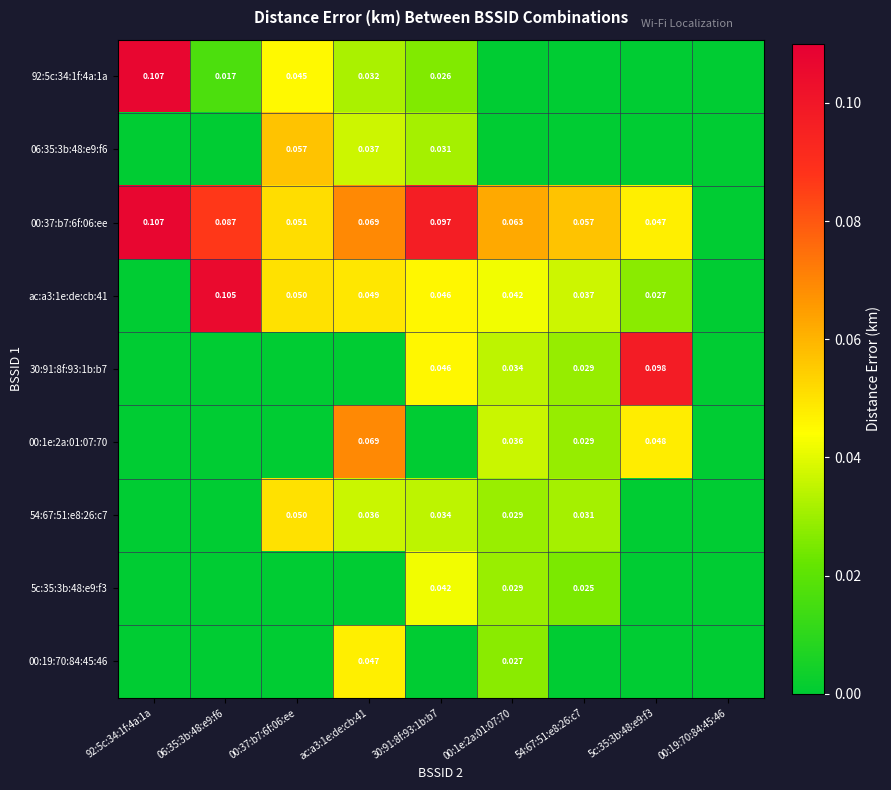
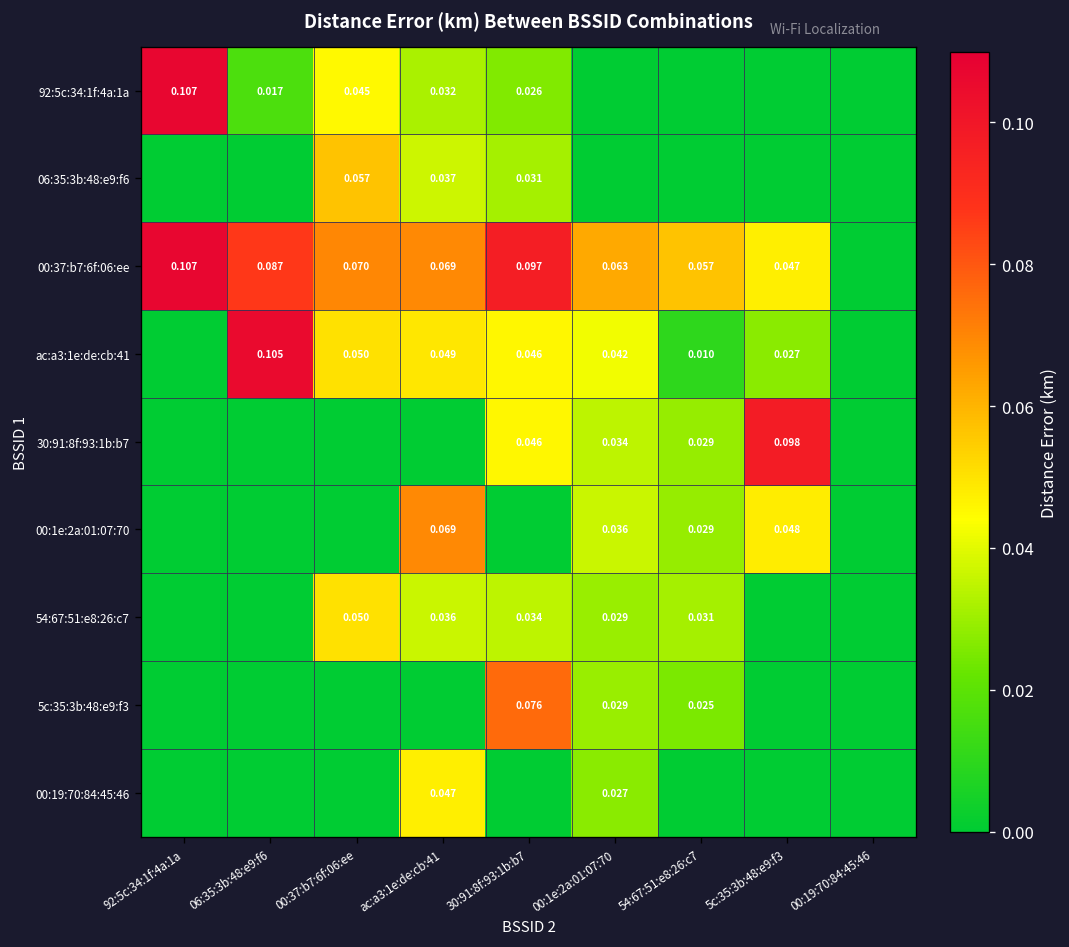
00:37:b7:6f:06:ee, 00:37:b7:6f:06:ee: 0.051 -> 0.070
ac:a3:1e:de:cb:41, 54:67:51:e8:26:c7: 0.037 -> 0.010
5c:35:3b:48:e9:f3, 30:91:8f:93:1b:b7: 0.042 -> 0.076
